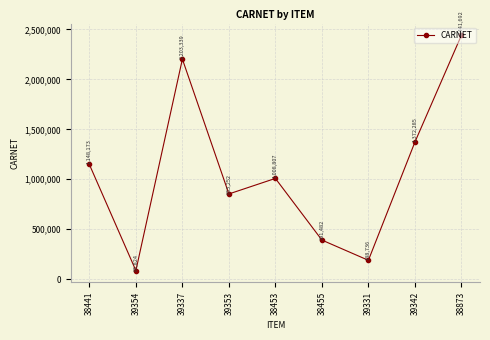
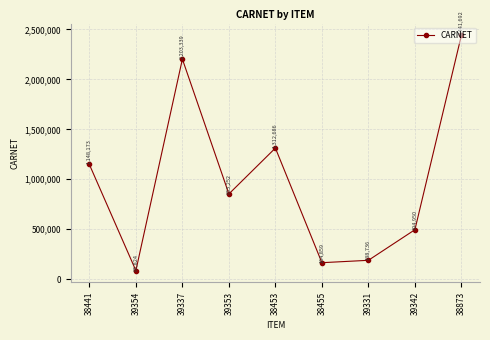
38453: 1,008,807 -> 1,312,686
38455: 391,482 -> 164,859
39342: 1,372,285 -> 494,950
